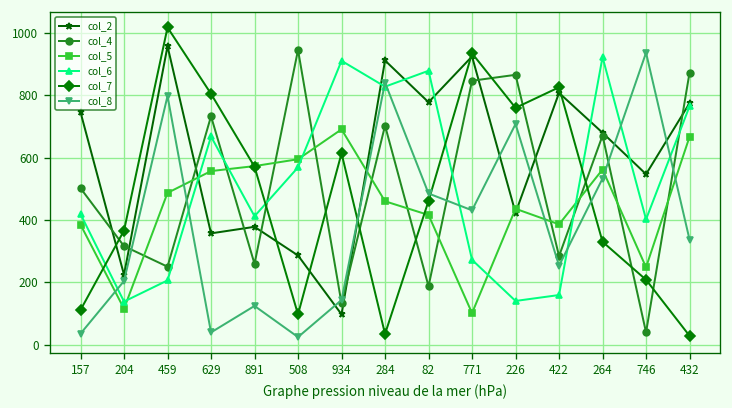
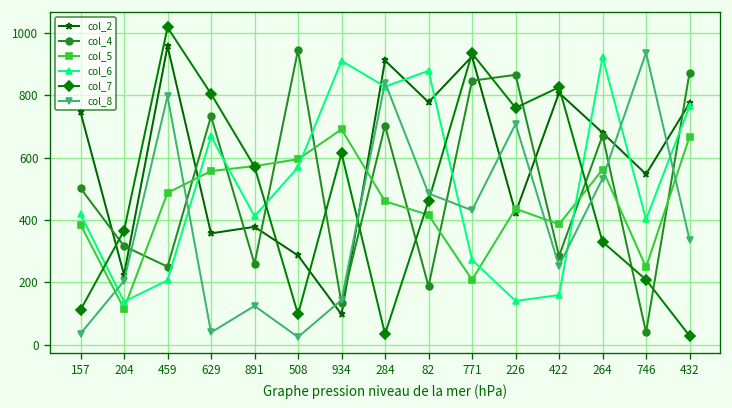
col_5, 771: 100 -> 210
